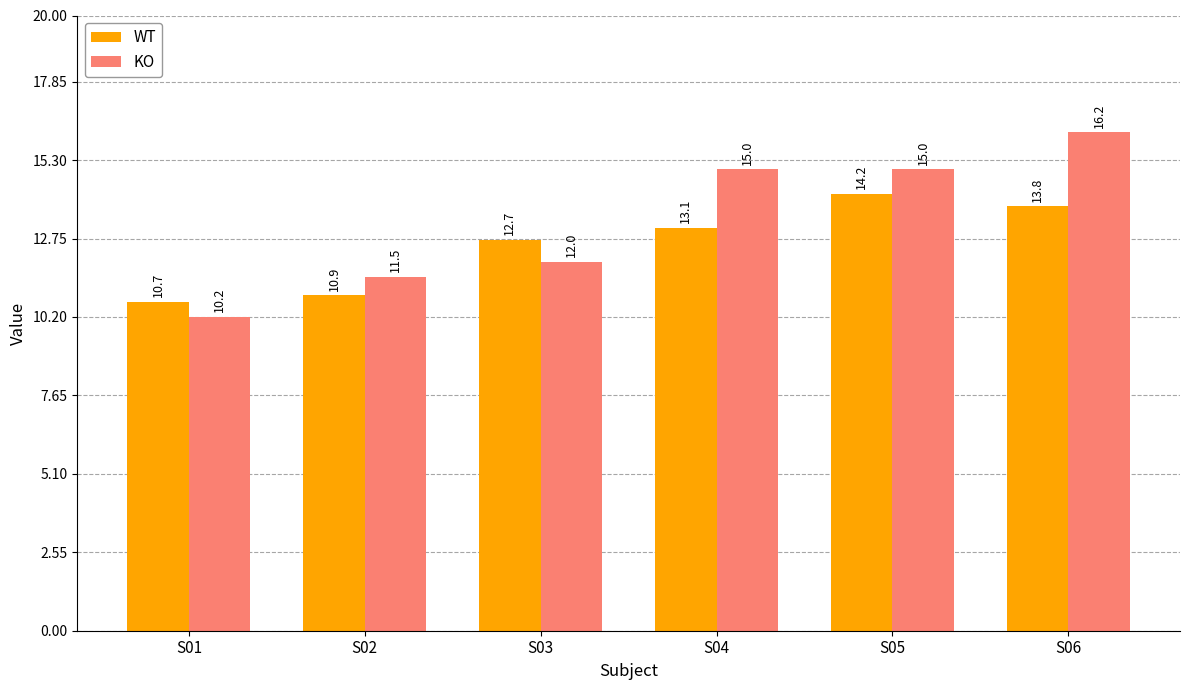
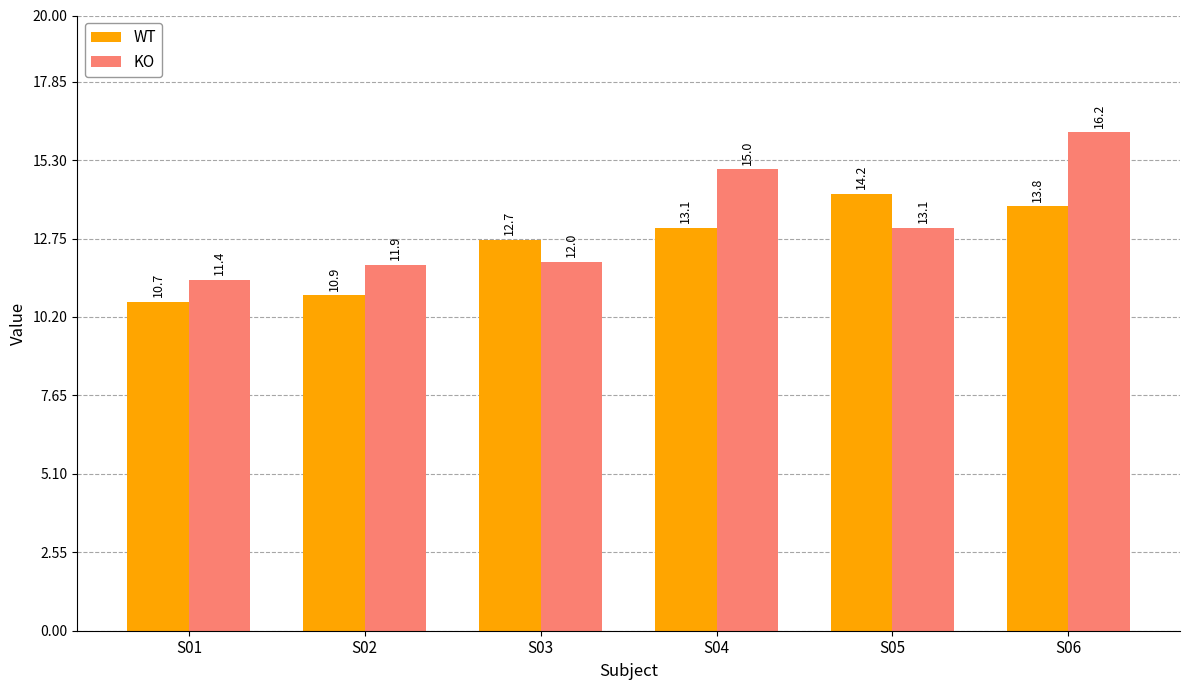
KO, S01: 10.2 -> 11.4
KO, S02: 11.5 -> 11.9
KO, S05: 15.0 -> 13.1
